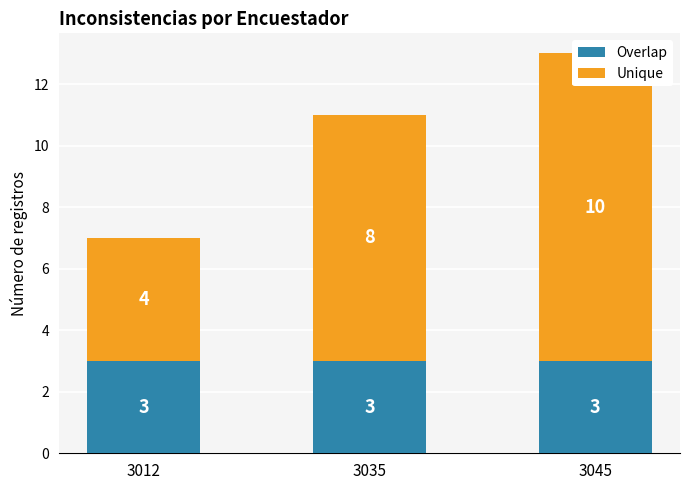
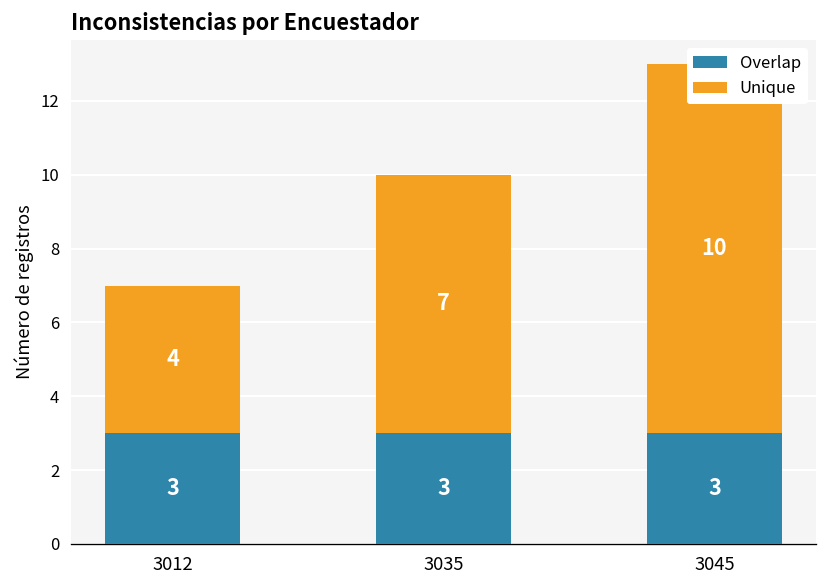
Unique, 3035: 8 -> 7
